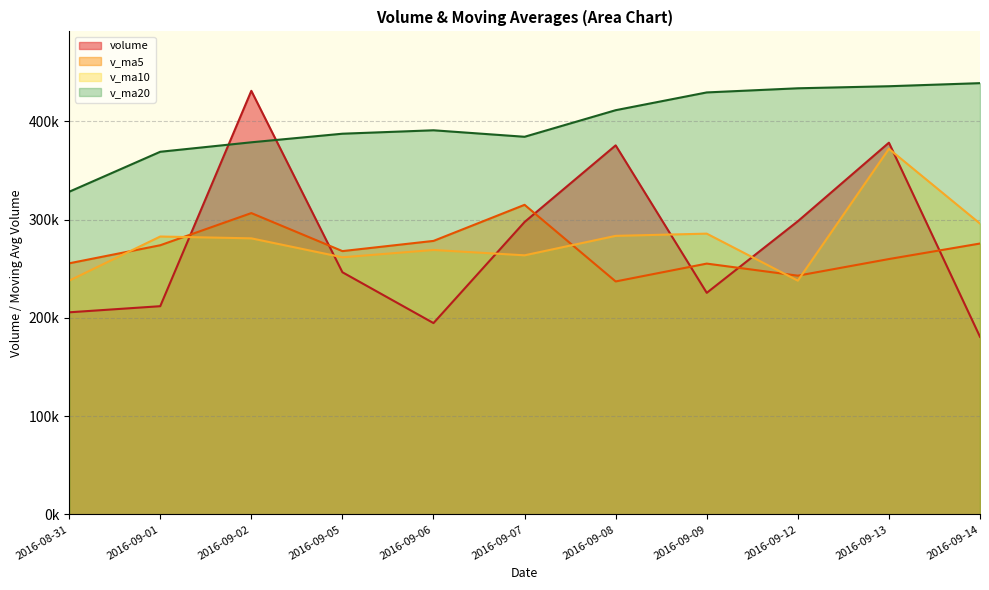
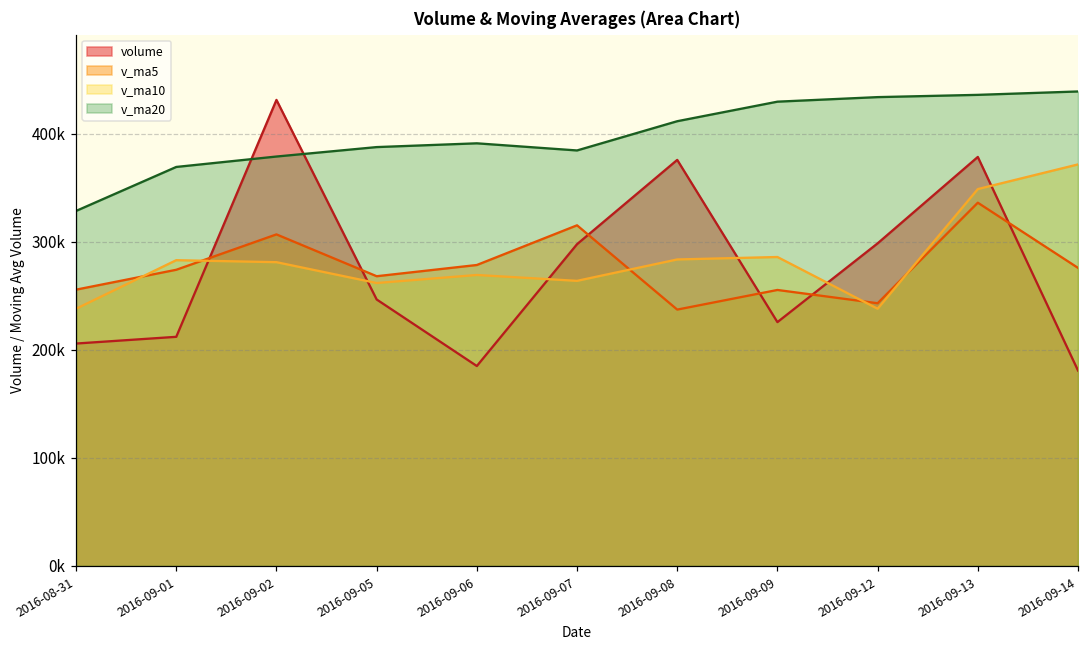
volume, 2016-09-06: 190000 -> 180000
v_ma5, 2016-09-13: 260000 -> 340000
v_ma10, 2016-09-13: 370000 -> 350000
v_ma10, 2016-09-14: 300000 -> 370000
